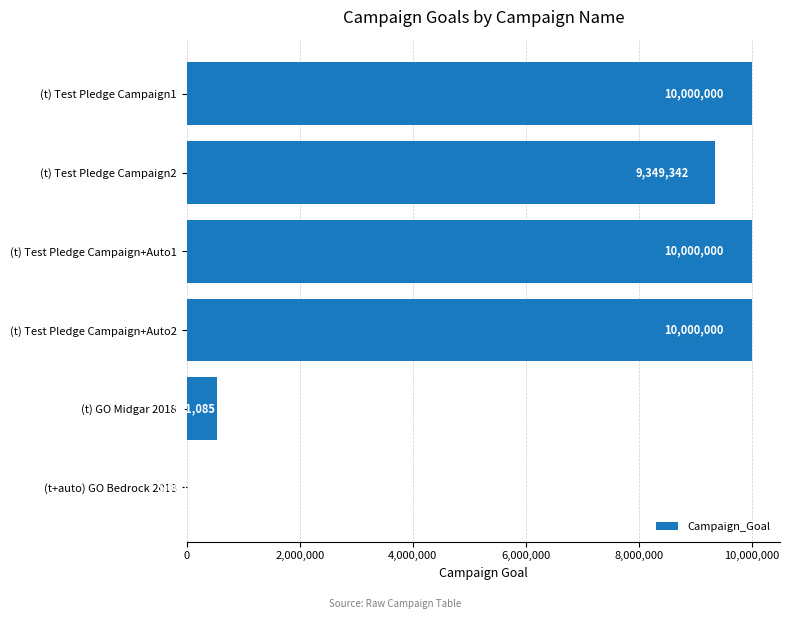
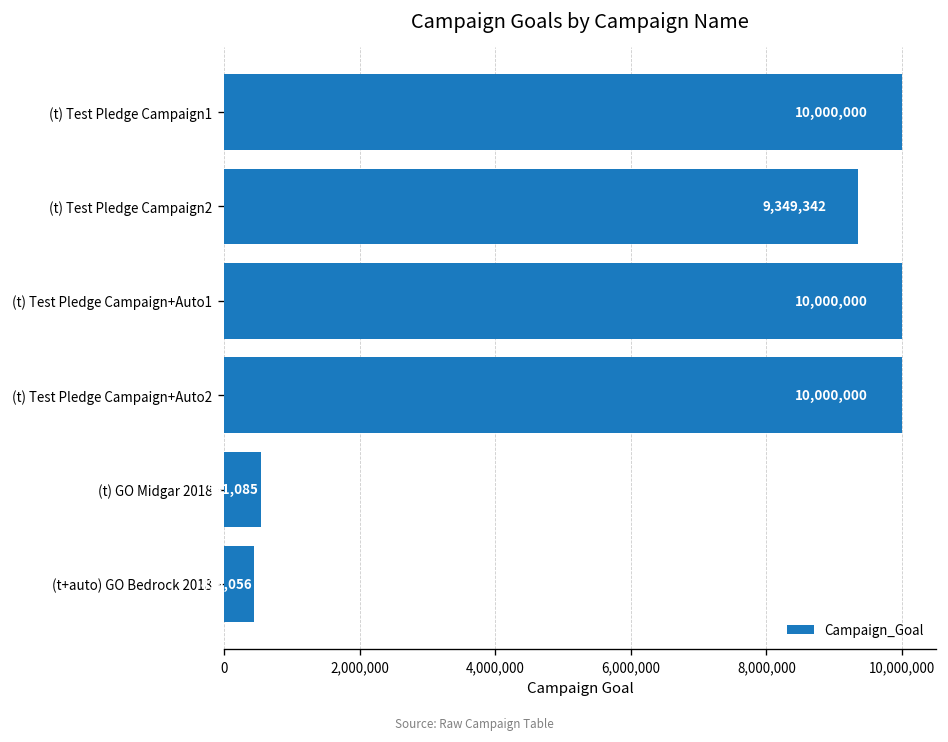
(t+auto) GO Bedrock 2018: 0 -> 400,000
